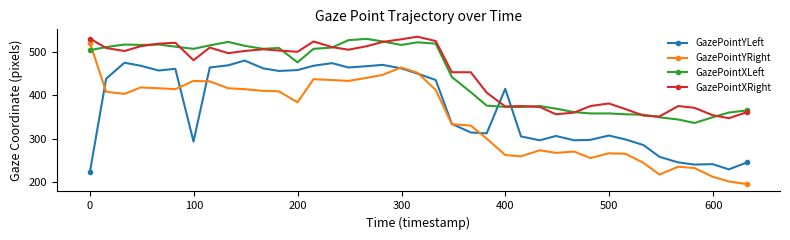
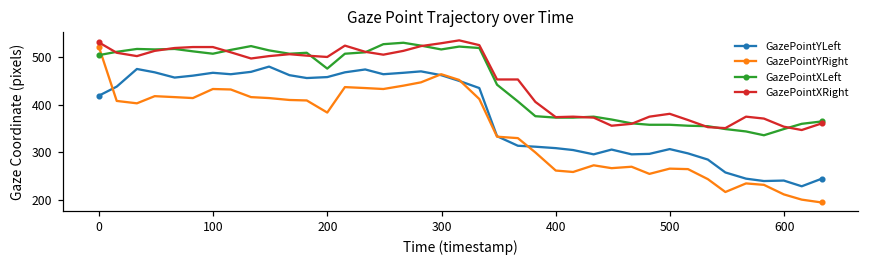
GazePointYLeft, 0: 220 -> 420
GazePointYLeft, 100: 290 -> 470
GazePointXRight, 100: 480 -> 520
GazePointYLeft, 400: 410 -> 310
